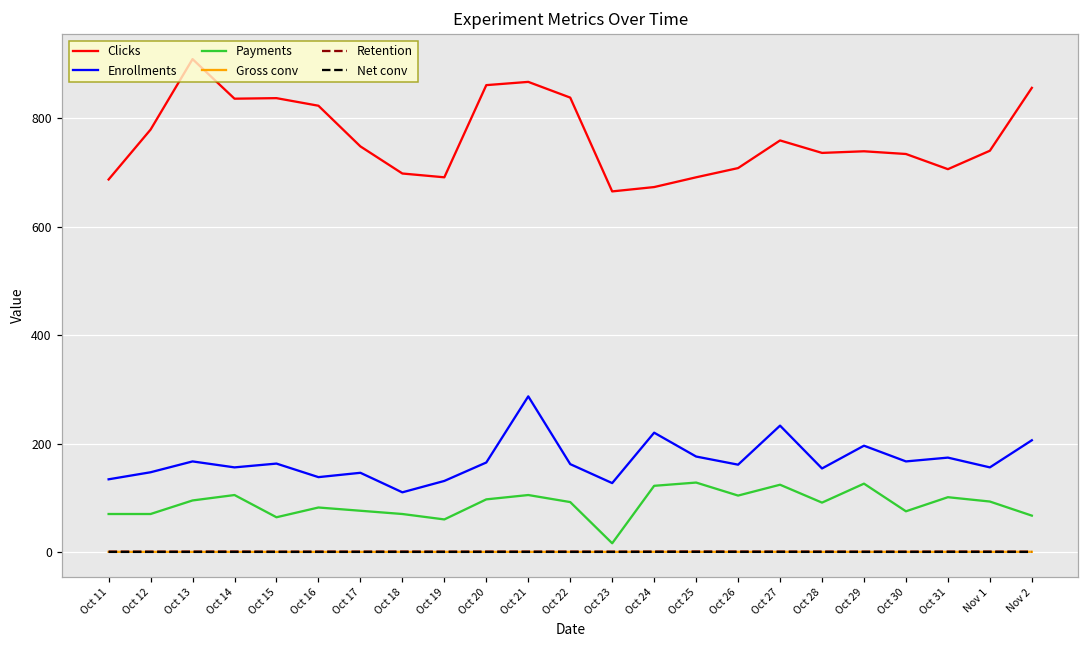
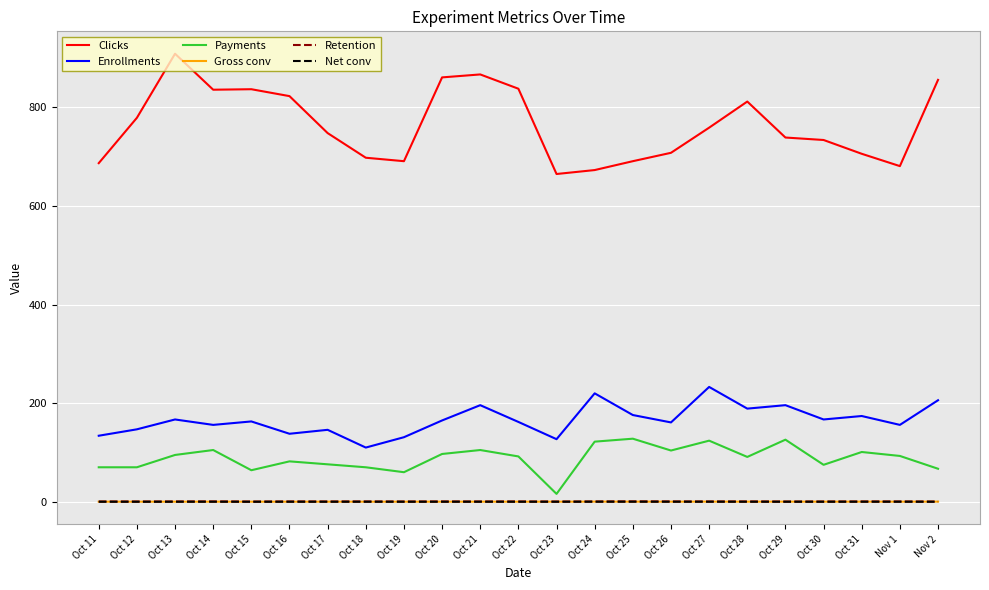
Enrollments, Oct 21: 290 -> 200
Clicks, Oct 28: 740 -> 810
Enrollments, Oct 28: 150 -> 190
Clicks, Nov 1: 740 -> 680
